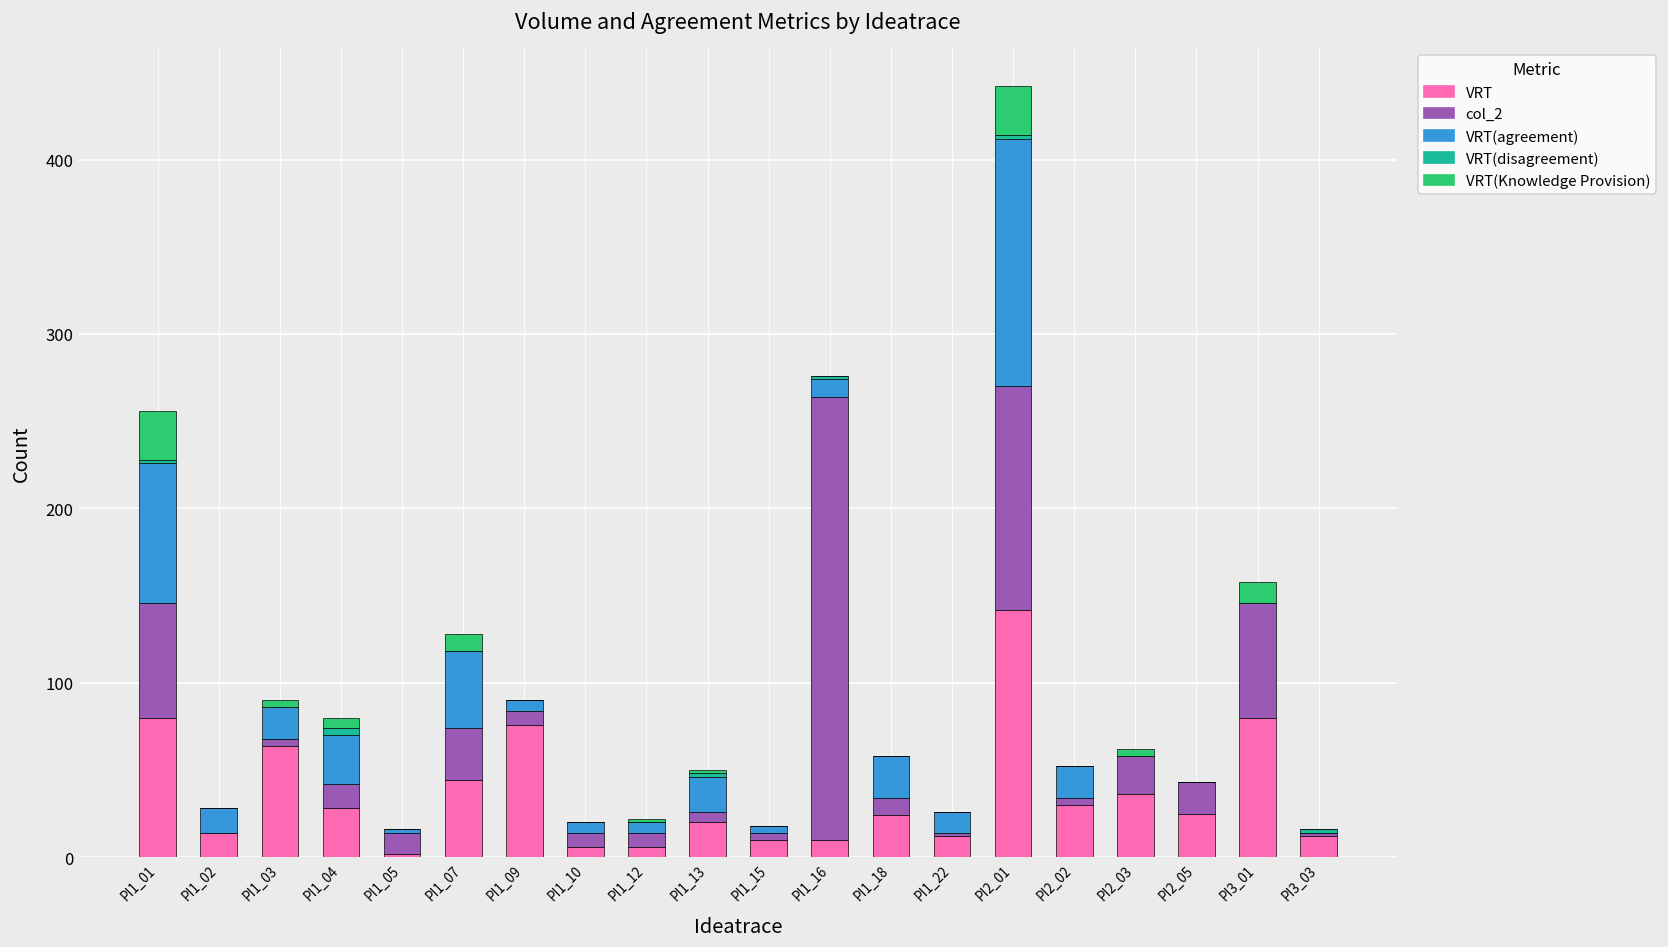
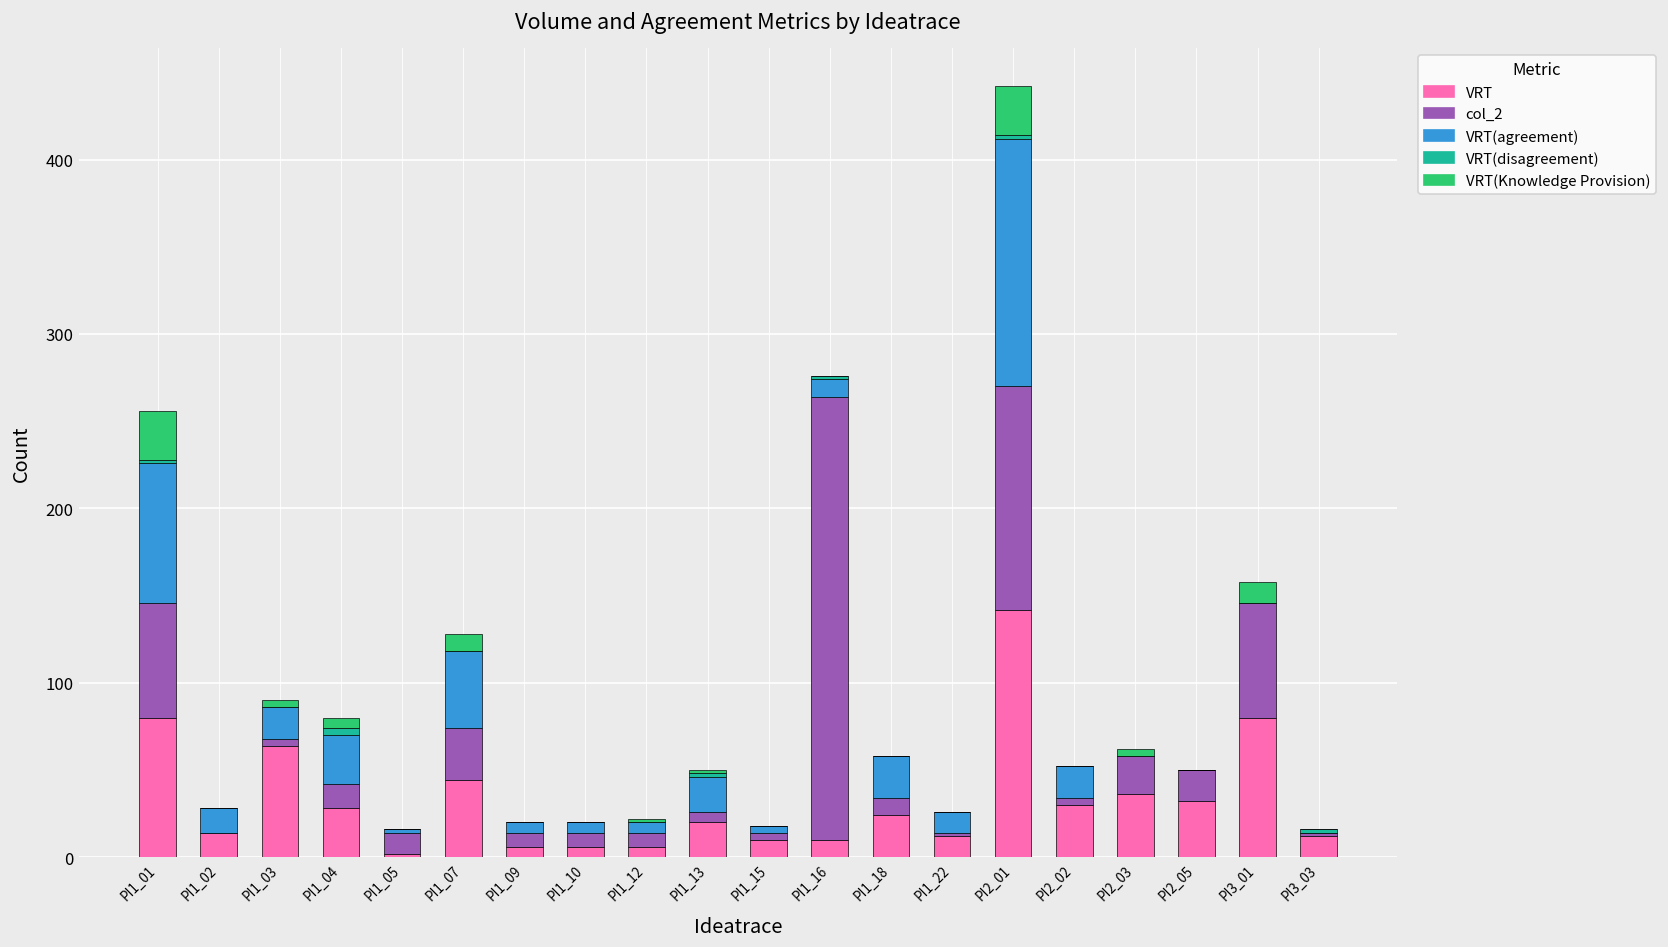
VRT, PI1_09: 76 -> 6
VRT, PI2_05: 25 -> 32
